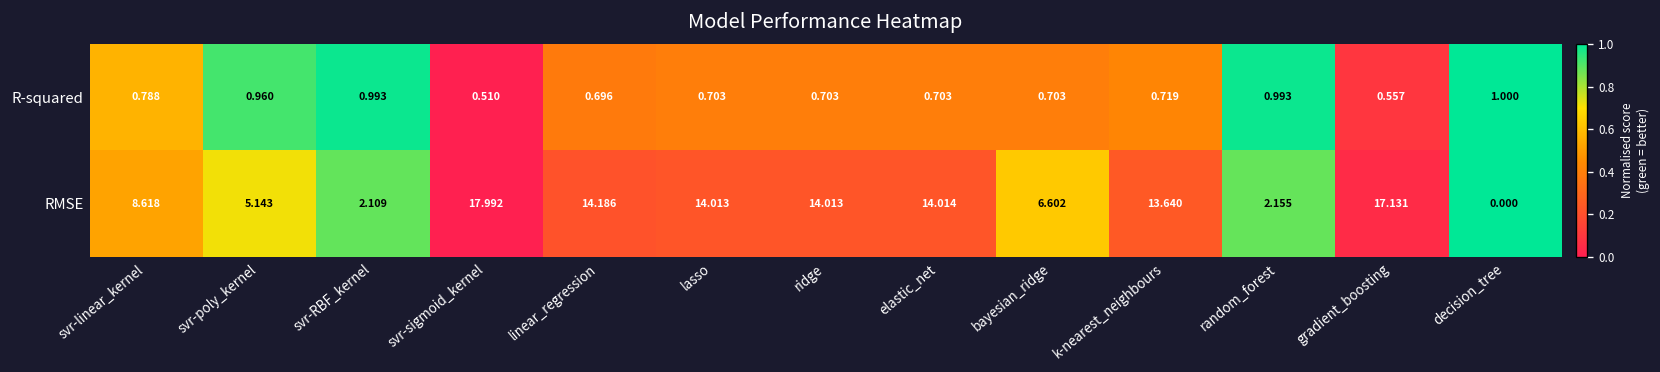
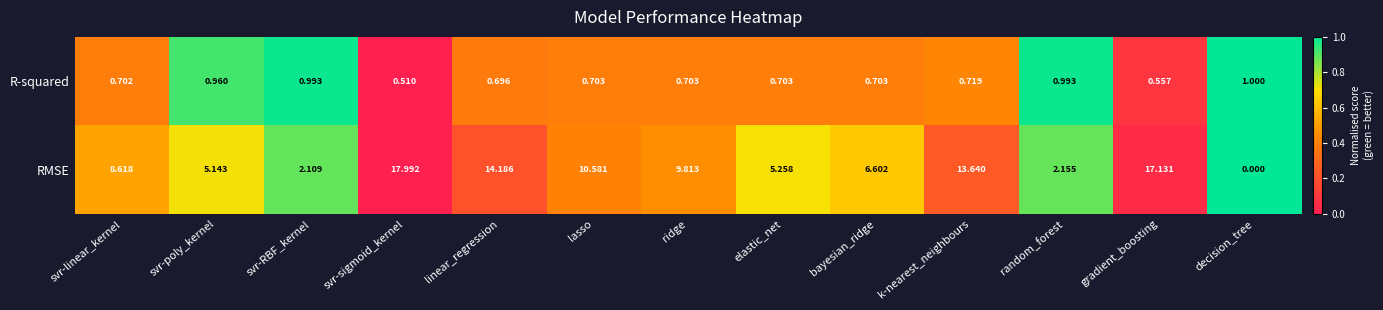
R-squared, svr-linear_kernel: 0.788 -> 0.702
RMSE, lasso: 14.013 -> 10.581
RMSE, ridge: 14.013 -> 9.813
RMSE, elastic_net: 14.014 -> 5.258
